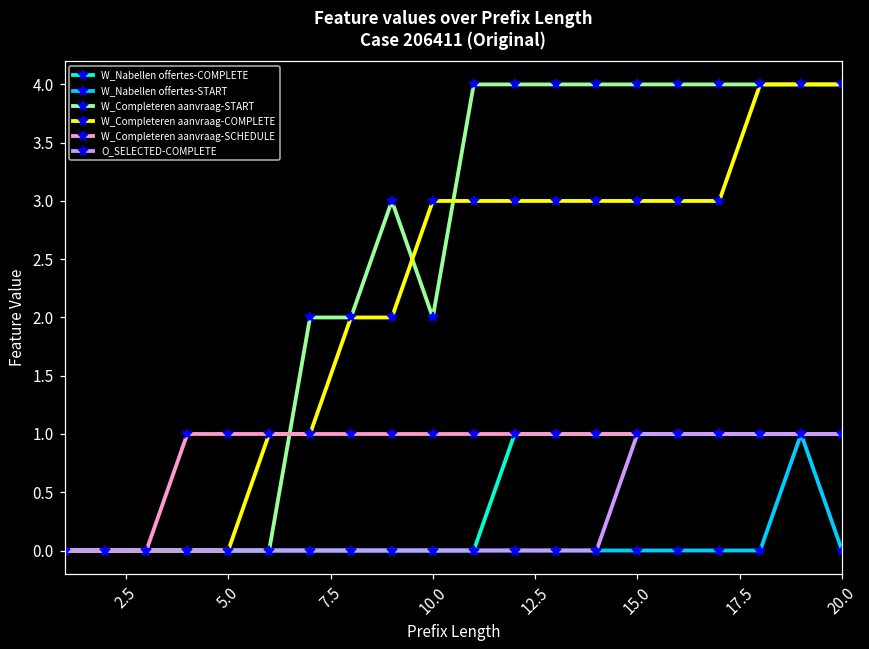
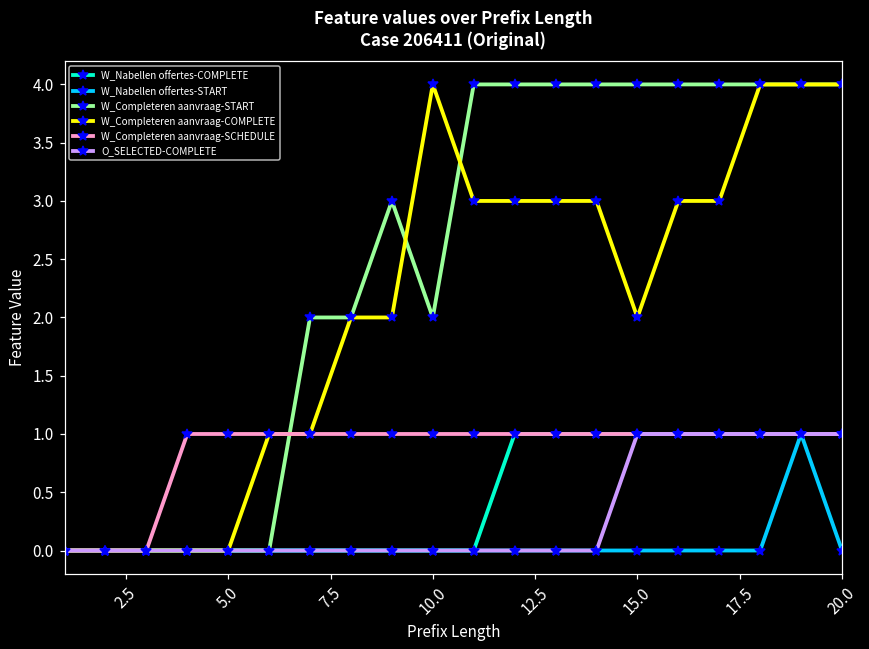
W_Completeren aanvraag-COMPLETE, 10.0: 3 -> 4
W_Completeren aanvraag-COMPLETE, 15.0: 3 -> 2
